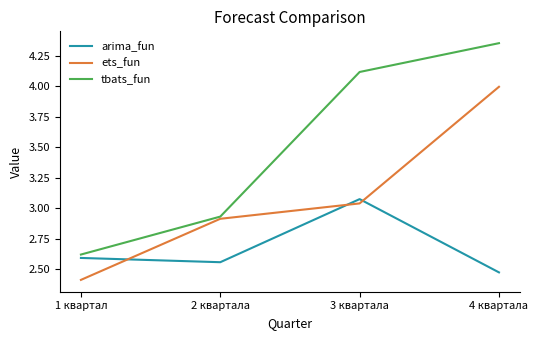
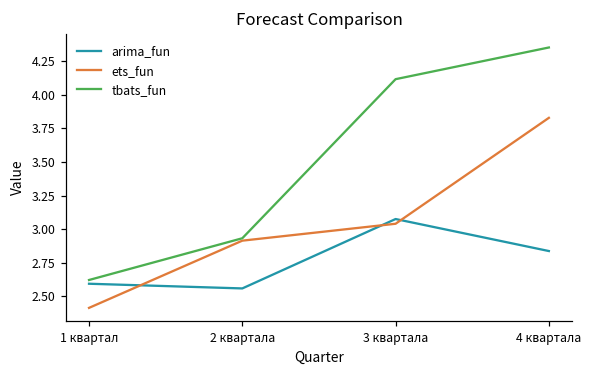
arima_fun, 4 квартала: 2.48 -> 2.84
ets_fun, 4 квартала: 3.99 -> 3.83
